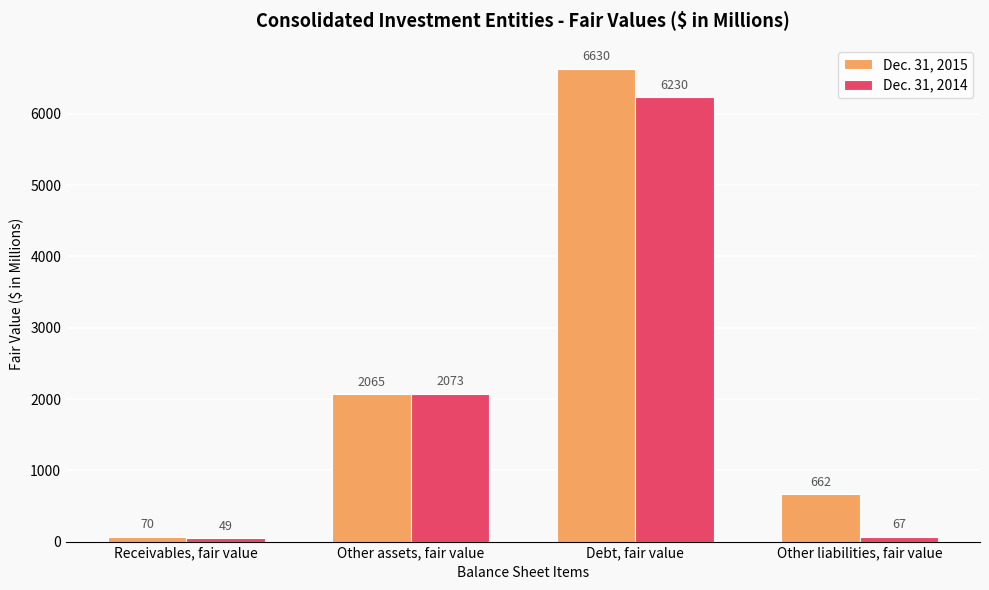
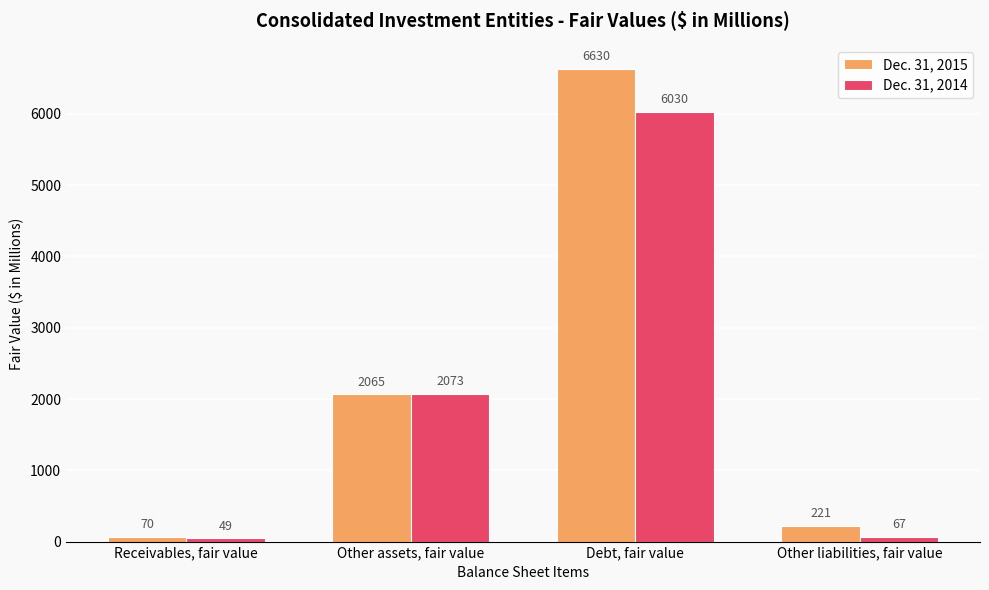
Dec. 31, 2014, Debt, fair value: 6230 -> 6030
Dec. 31, 2015, Other liabilities, fair value: 662 -> 221
